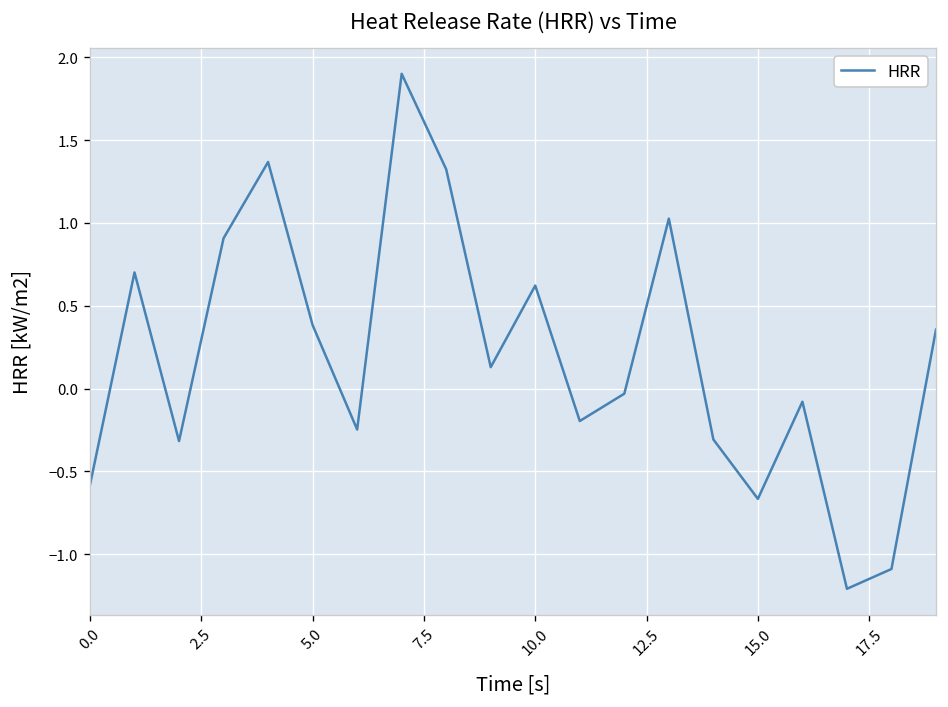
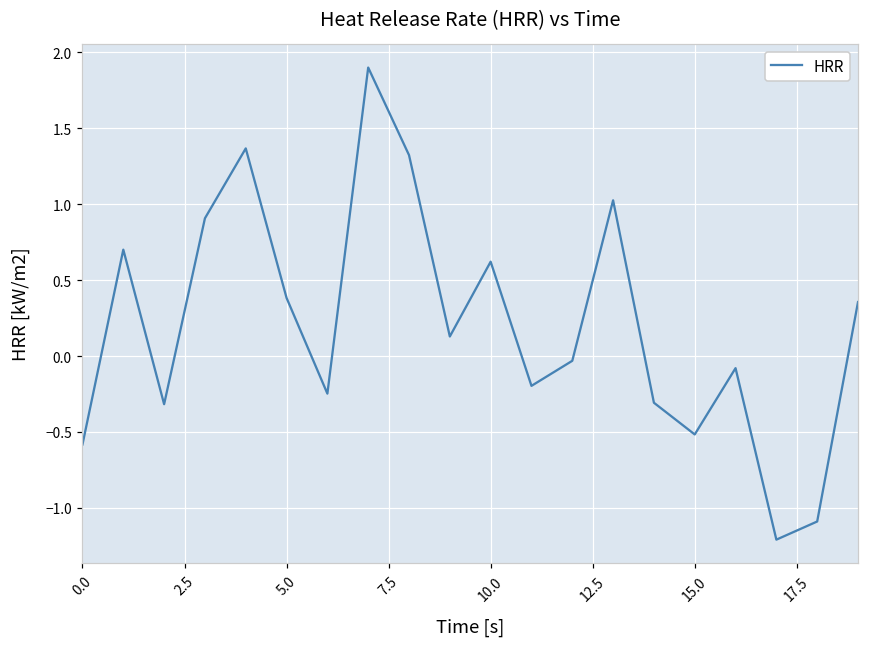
15.0: -0.67 -> -0.52
